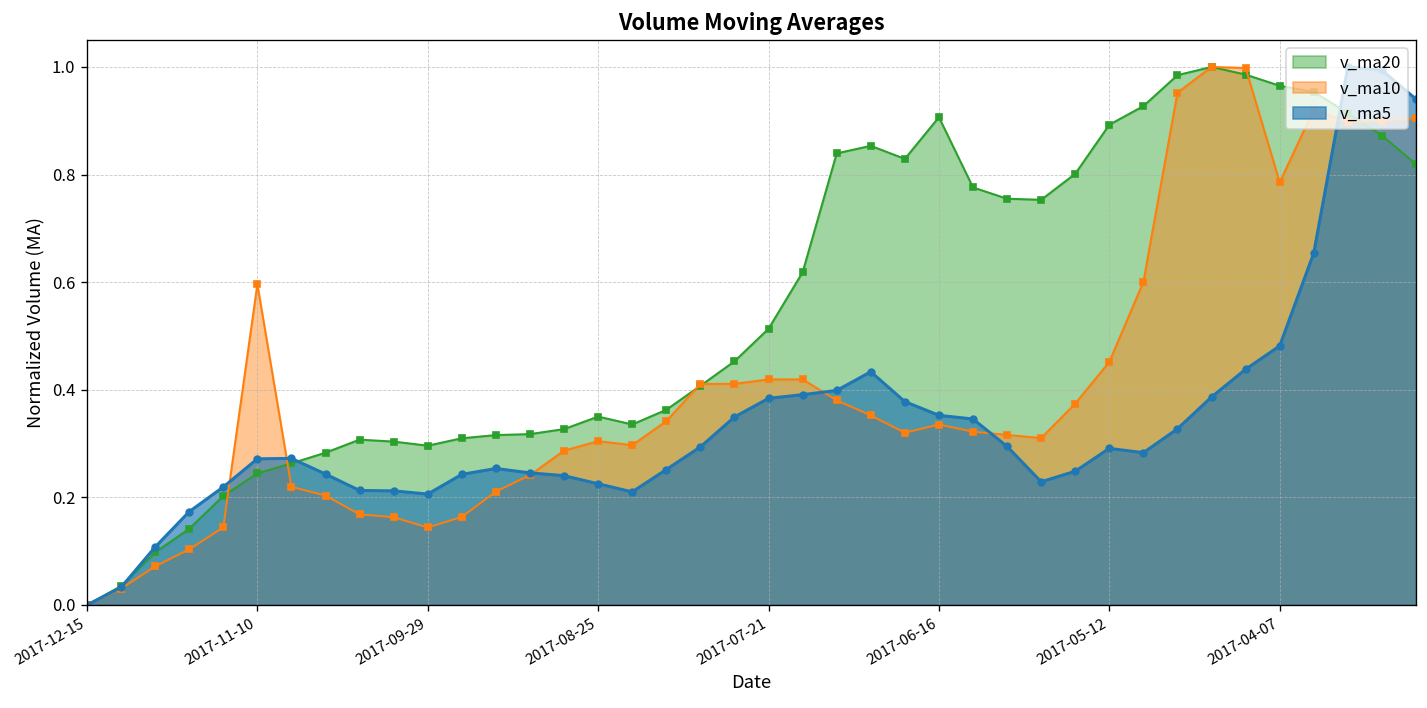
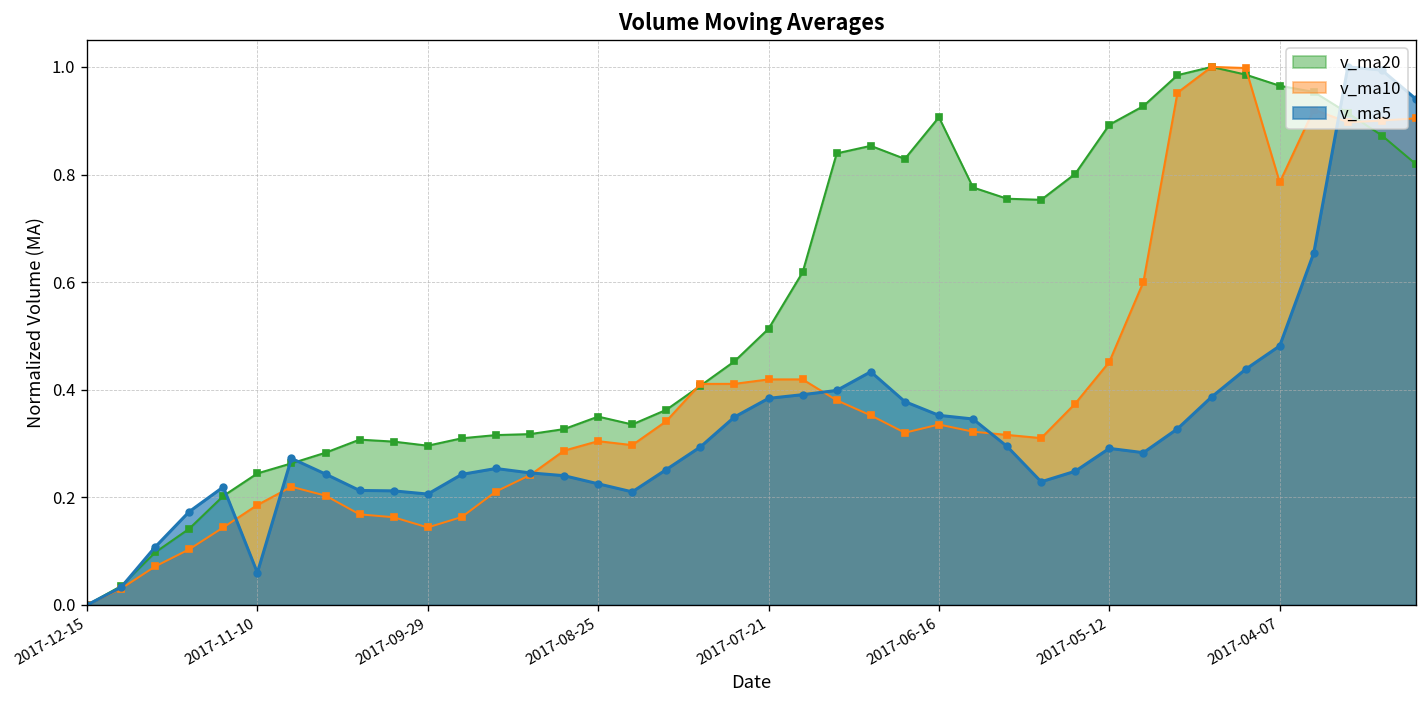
v_ma10, 2017-11-10: 0.60 -> 0.19
v_ma5, 2017-11-10: 0.27 -> 0.06
